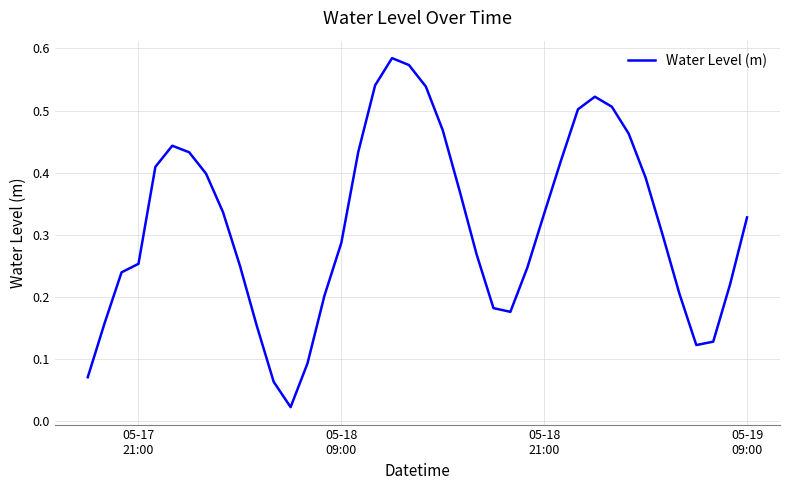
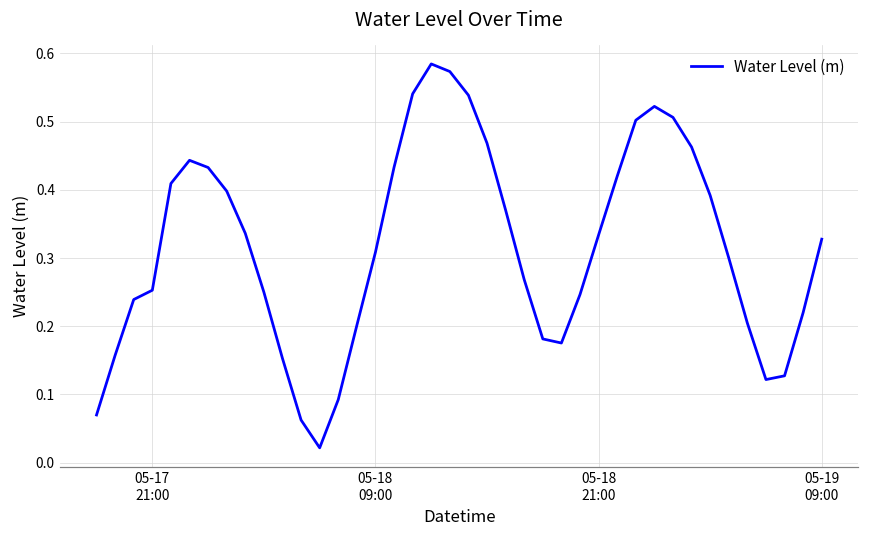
05-18 09:00: 0.29 -> 0.31
